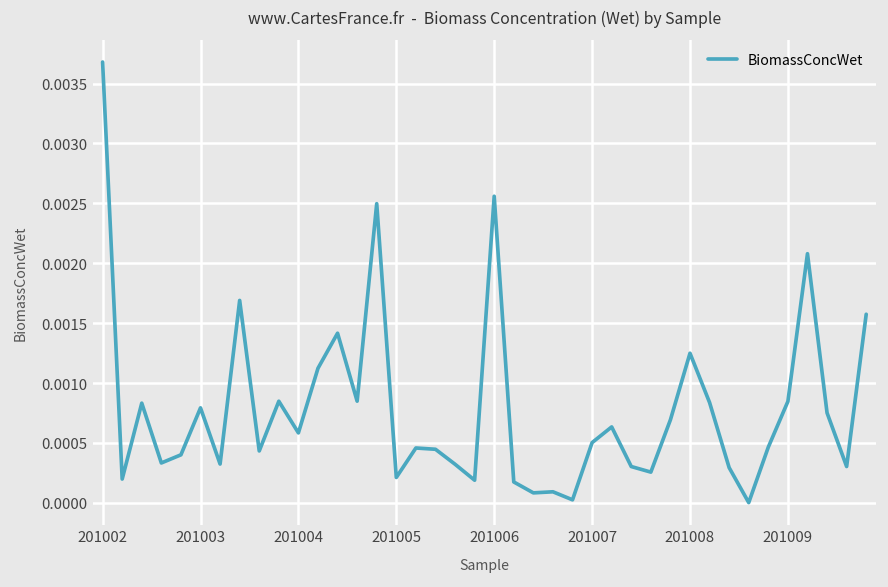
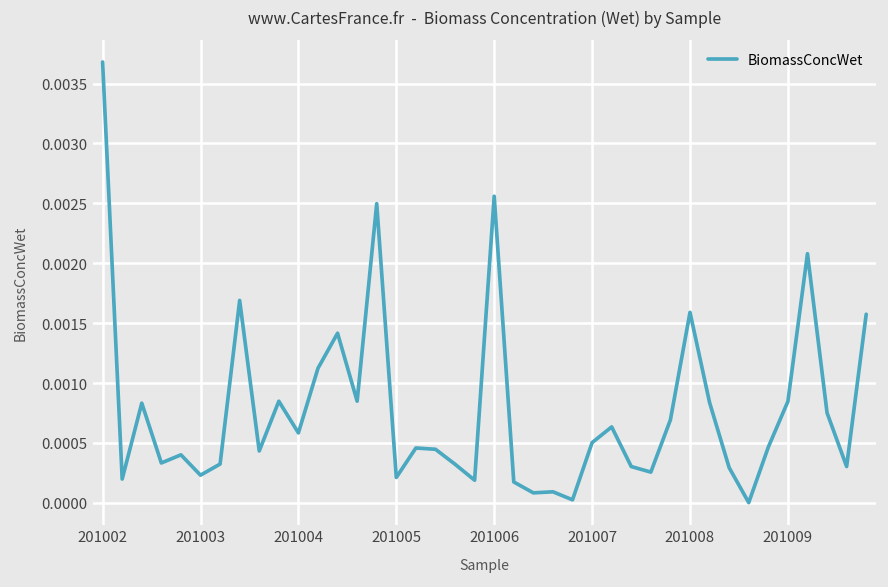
201003: 0.0008 -> 0.0002
201008: 0.0012 -> 0.0016
